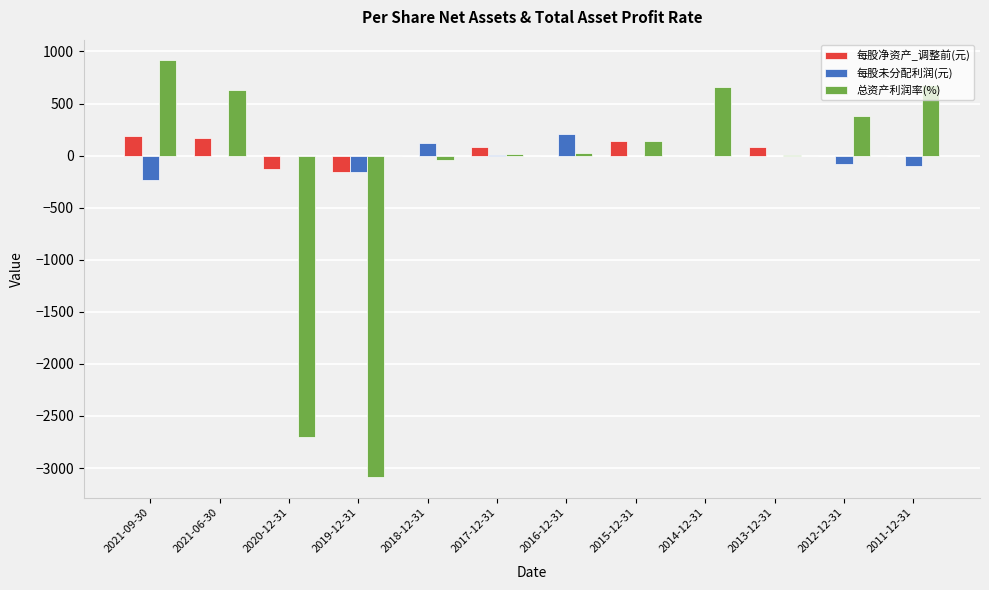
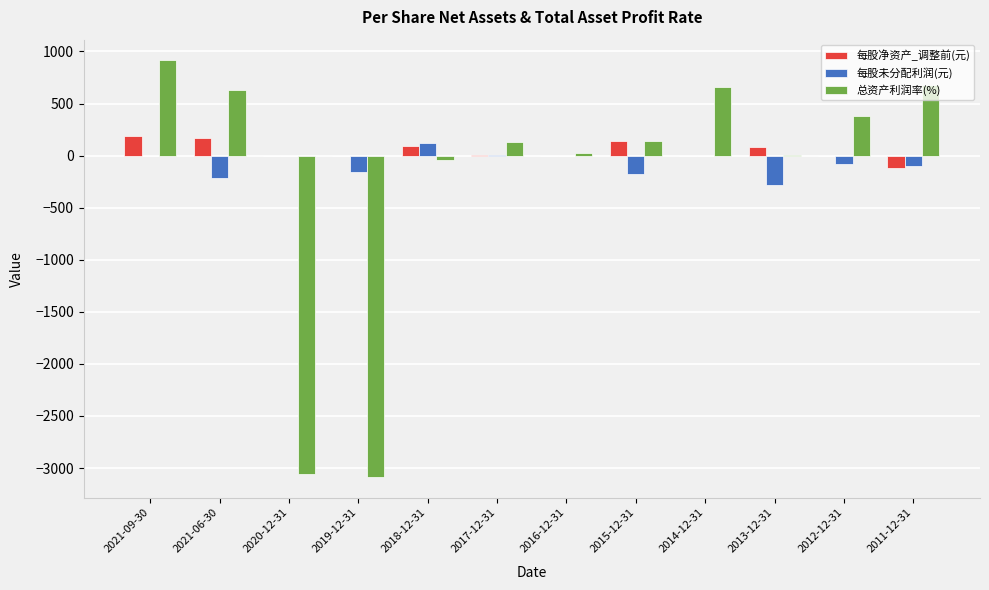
每股未分配利润(元), 2021-09-30: -240 -> 0
每股未分配利润(元), 2021-06-30: 0 -> -220
每股净资产_调整前(元), 2020-12-31: -130 -> 0
总资产利润率(%), 2020-12-31: -2700 -> -3060
每股净资产_调整前(元), 2019-12-31: -160 -> 0
每股净资产_调整前(元), 2018-12-31: 0 -> 90
每股净资产_调整前(元), 2017-12-31: 80 -> 0
总资产利润率(%), 2017-12-31: 10 -> 130
每股未分配利润(元), 2016-12-31: 210 -> 0
每股未分配利润(元), 2015-12-31: 0 -> -170
每股未分配利润(元), 2013-12-31: 0 -> -280
每股净资产_调整前(元), 2011-12-31: 0 -> -120
